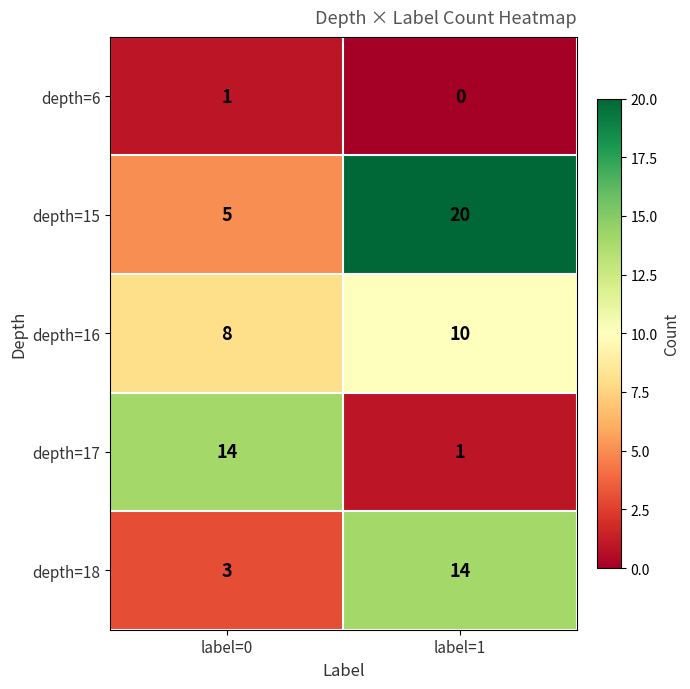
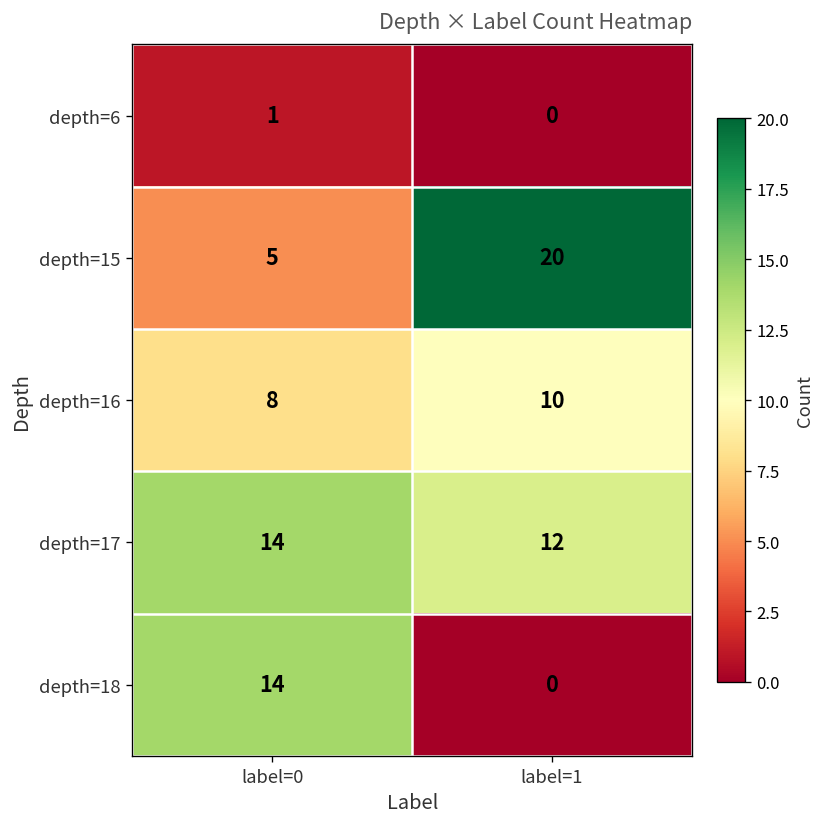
depth=17, label=1: 1 -> 12
depth=18, label=0: 3 -> 14
depth=18, label=1: 14 -> 0
